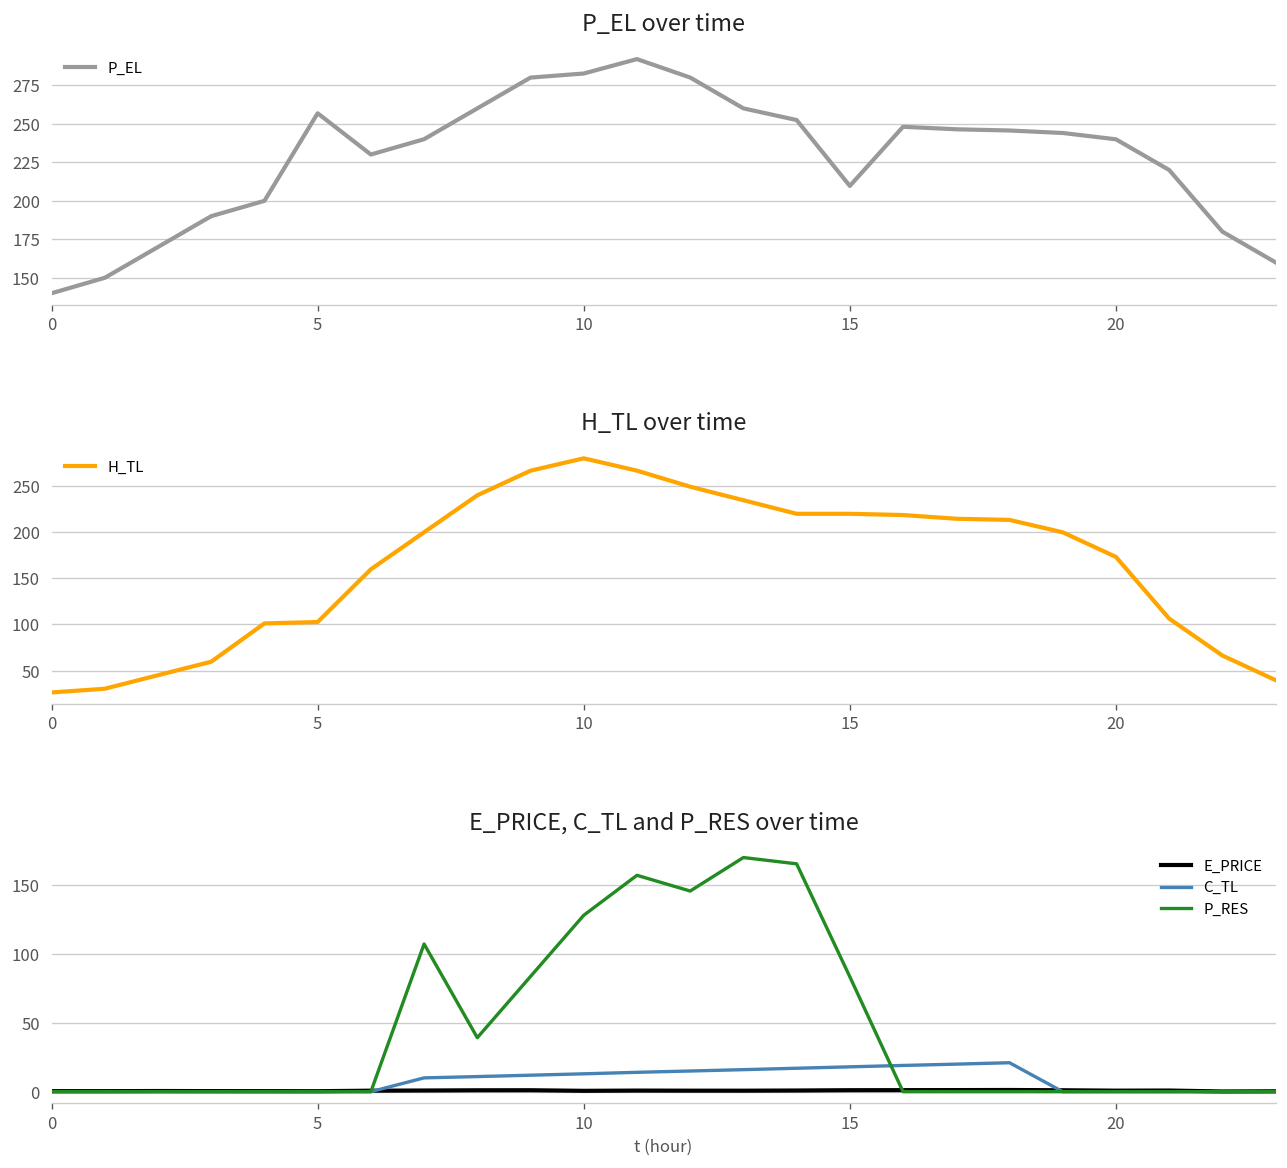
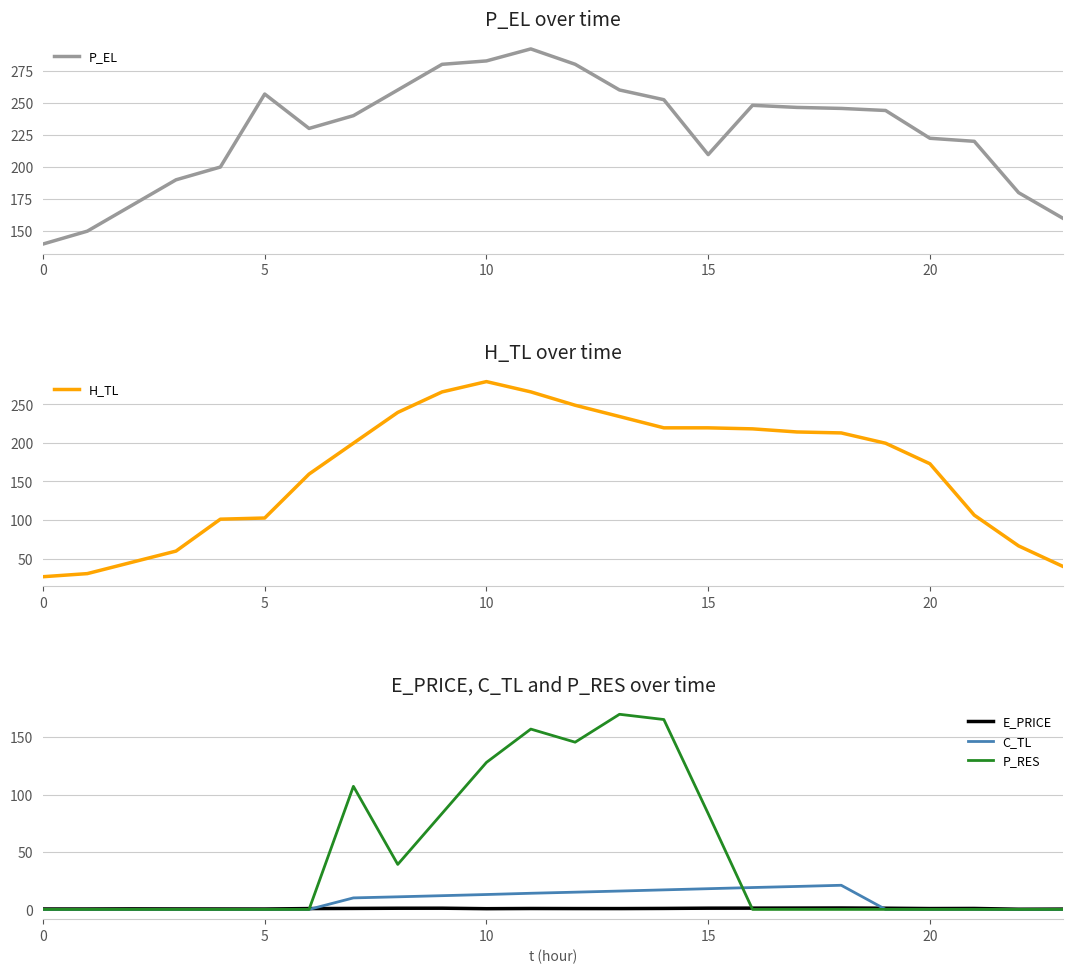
P_EL over time, 20: 240 -> 222
